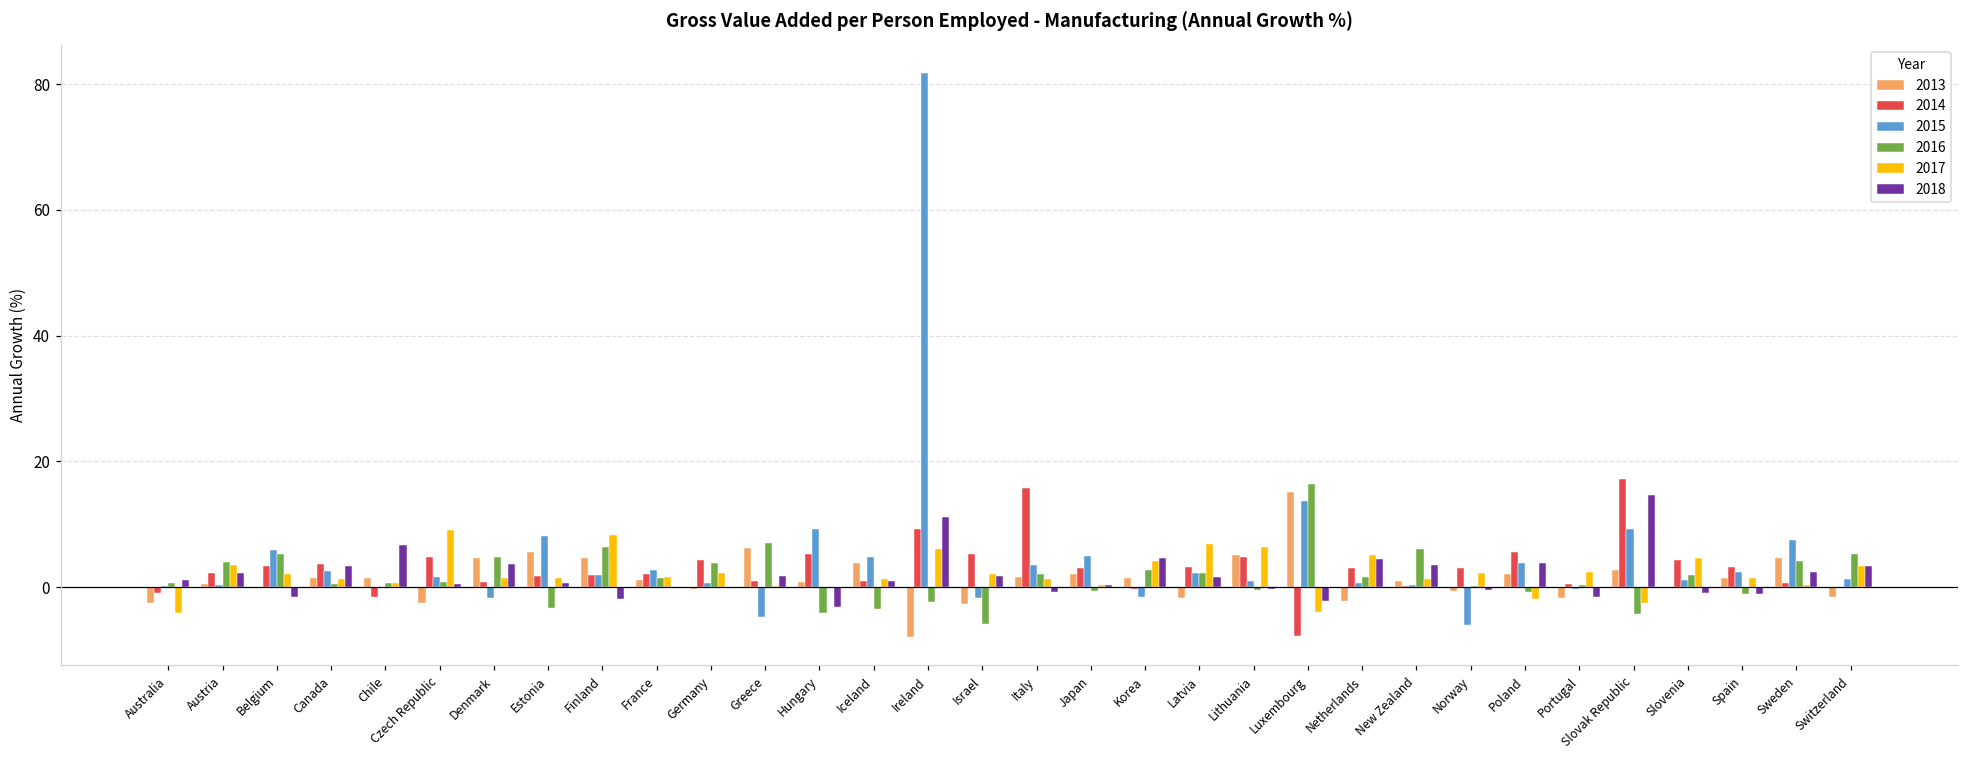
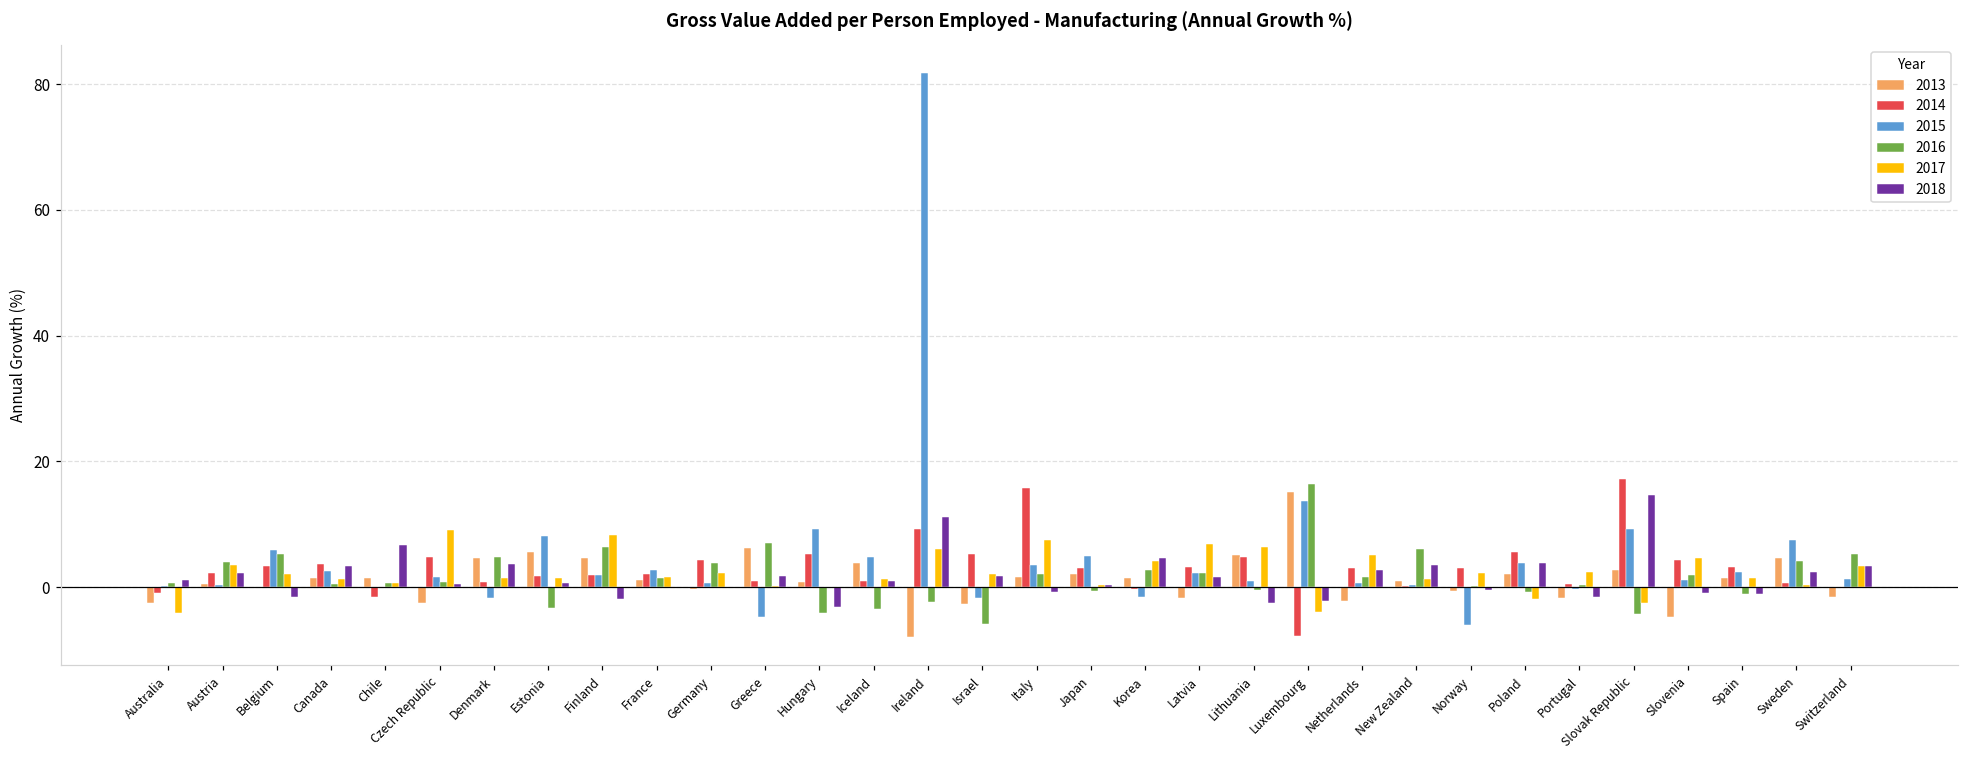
2017, Italy: 1 -> 8
2018, Lithuania: 0 -> -3
2018, Netherlands: 5 -> 3
2013, Slovenia: 0 -> -5
